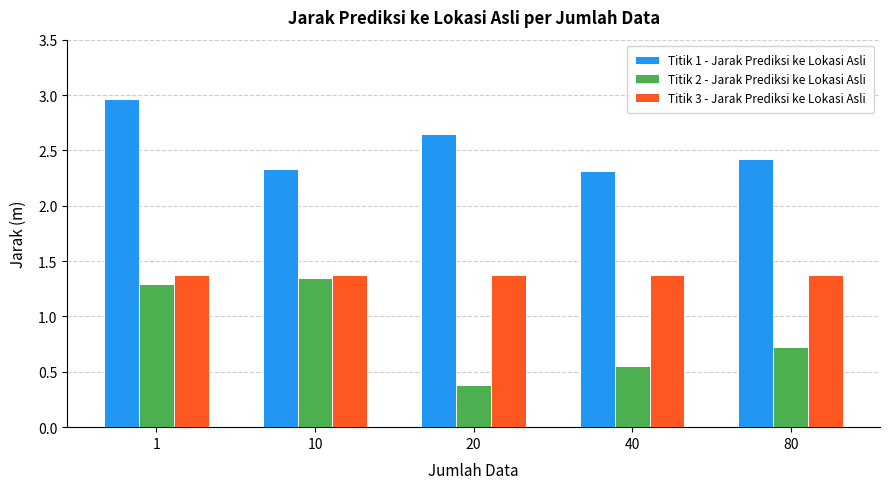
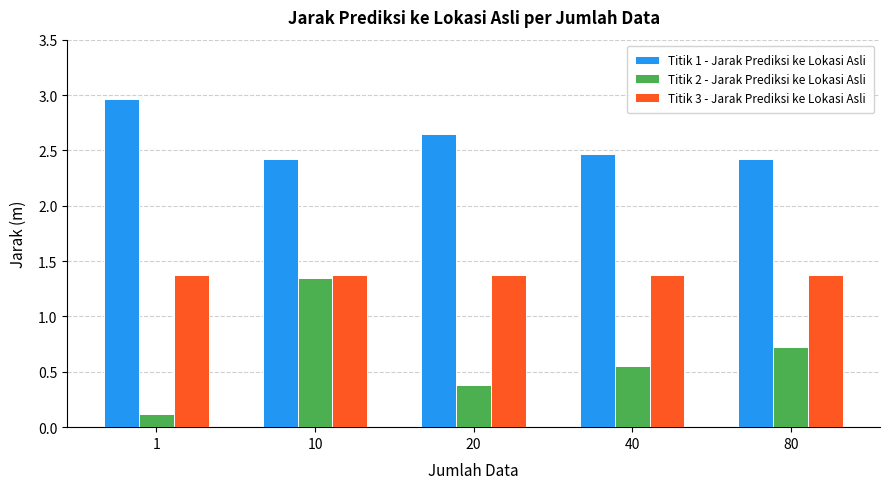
Titik 2 - Jarak Prediksi ke Lokasi Asli, 1: 1.29 -> 0.12
Titik 1 - Jarak Prediksi ke Lokasi Asli, 10: 2.33 -> 2.42
Titik 1 - Jarak Prediksi ke Lokasi Asli, 40: 2.31 -> 2.47
